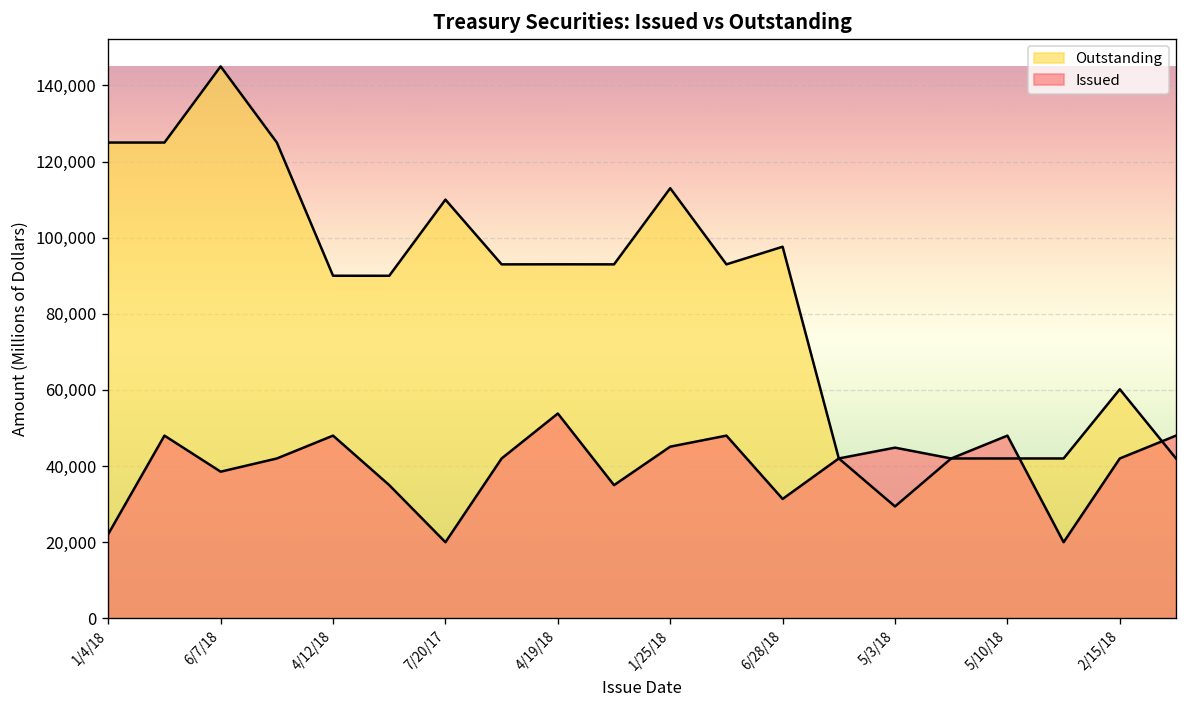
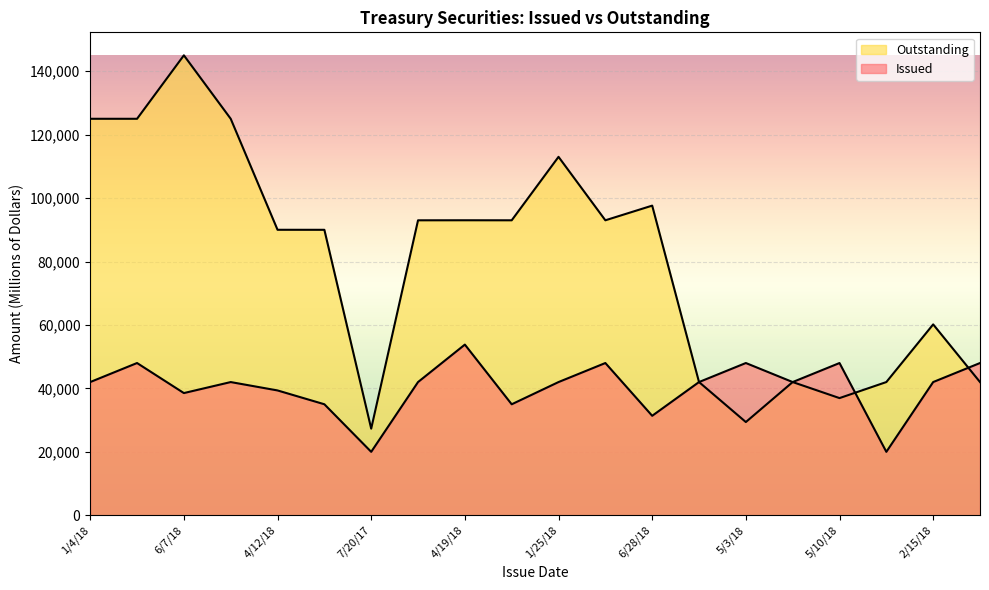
Issued, 1/4/18: 22,000 -> 42,000
Issued, 4/12/18: 48,000 -> 39,000
Outstanding, 7/20/17: 110,000 -> 27,000
Issued, 1/25/18: 45,000 -> 42,000
Issued, 5/3/18: 45,000 -> 48,000
Outstanding, 5/10/18: 42,000 -> 37,000
